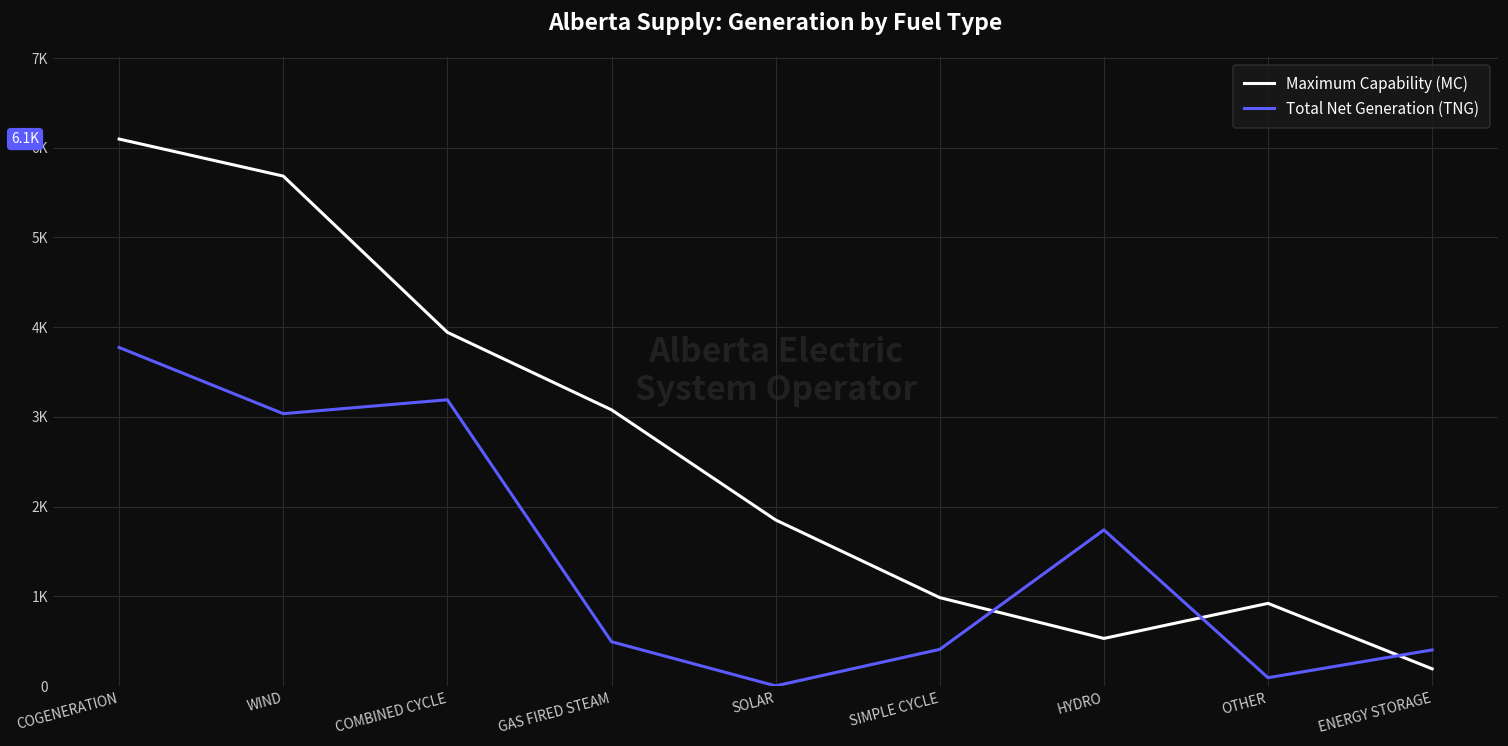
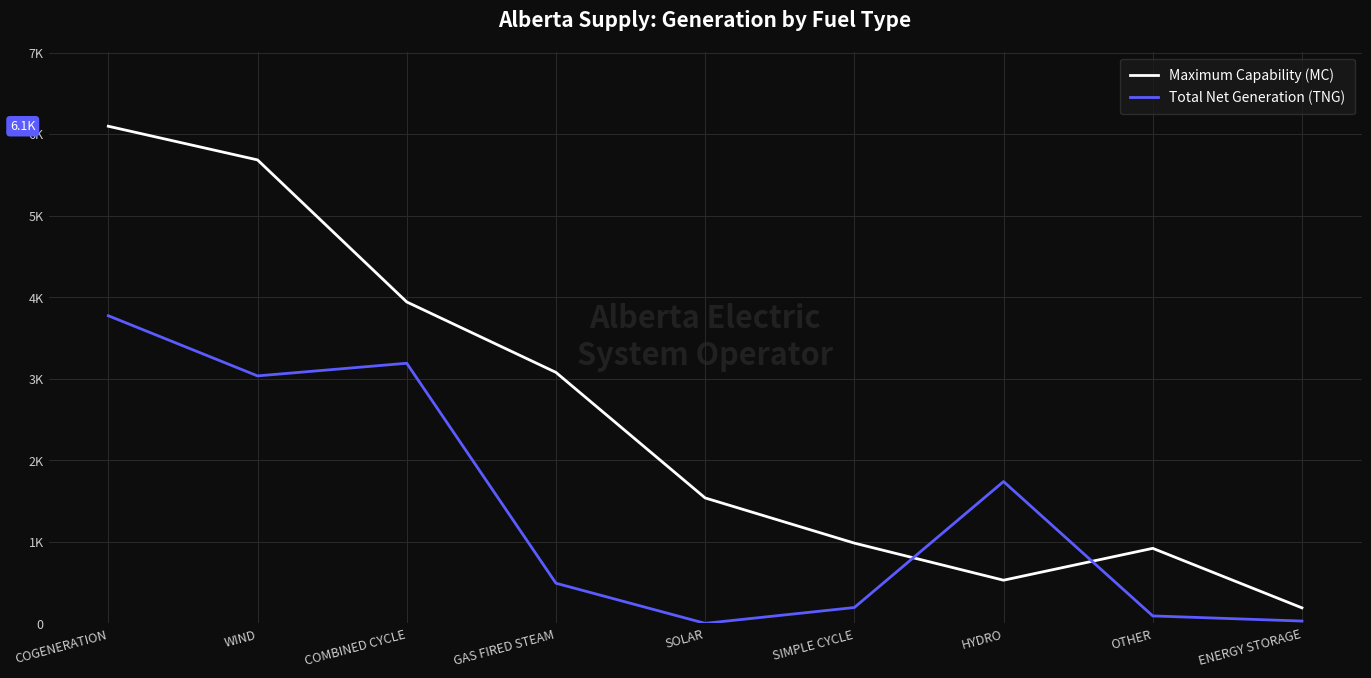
Maximum Capability (MC), SOLAR: 1900 -> 1500
Total Net Generation (TNG), SIMPLE CYCLE: 400 -> 200
Total Net Generation (TNG), ENERGY STORAGE: 400 -> 0
